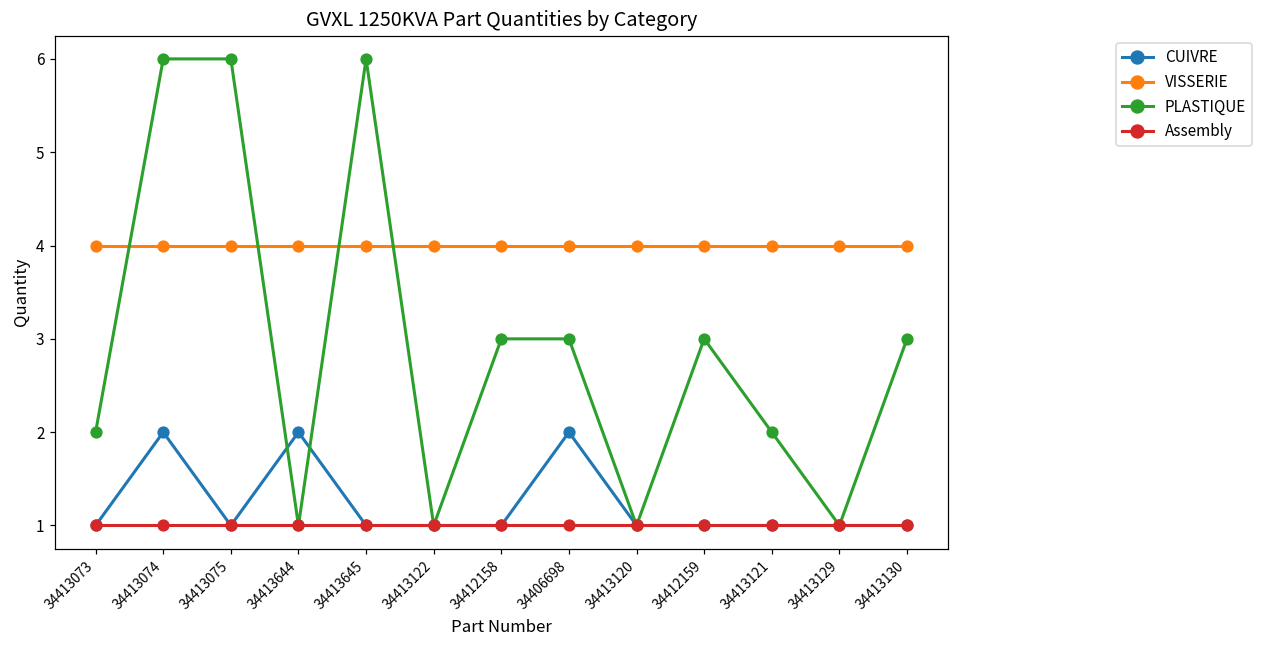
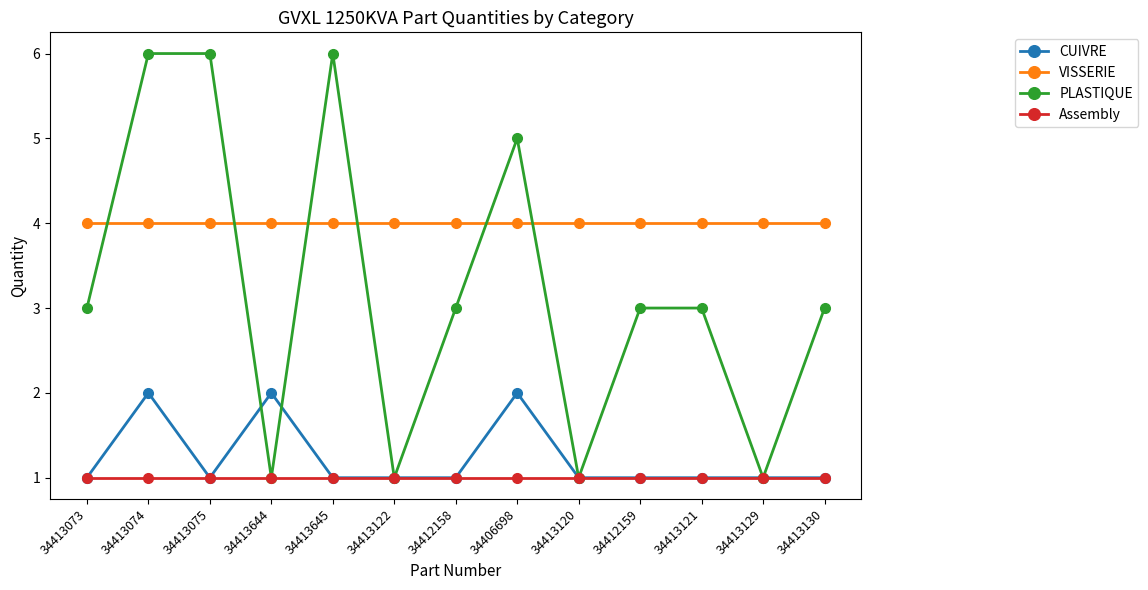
PLASTIQUE, 34413073: 2 -> 3
PLASTIQUE, 34406698: 3 -> 5
PLASTIQUE, 34413121: 2 -> 3
